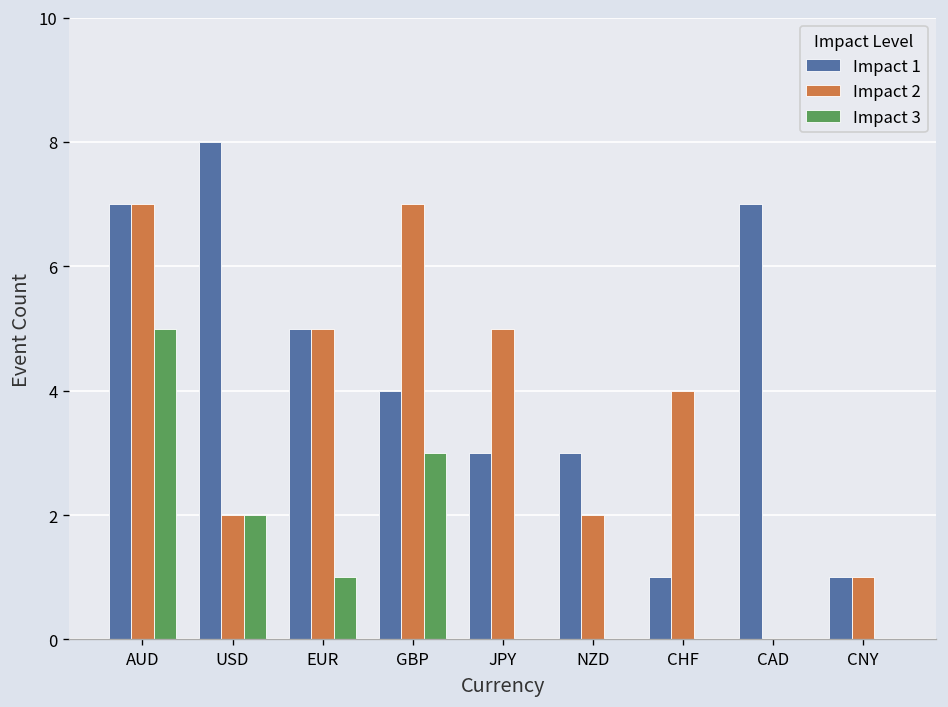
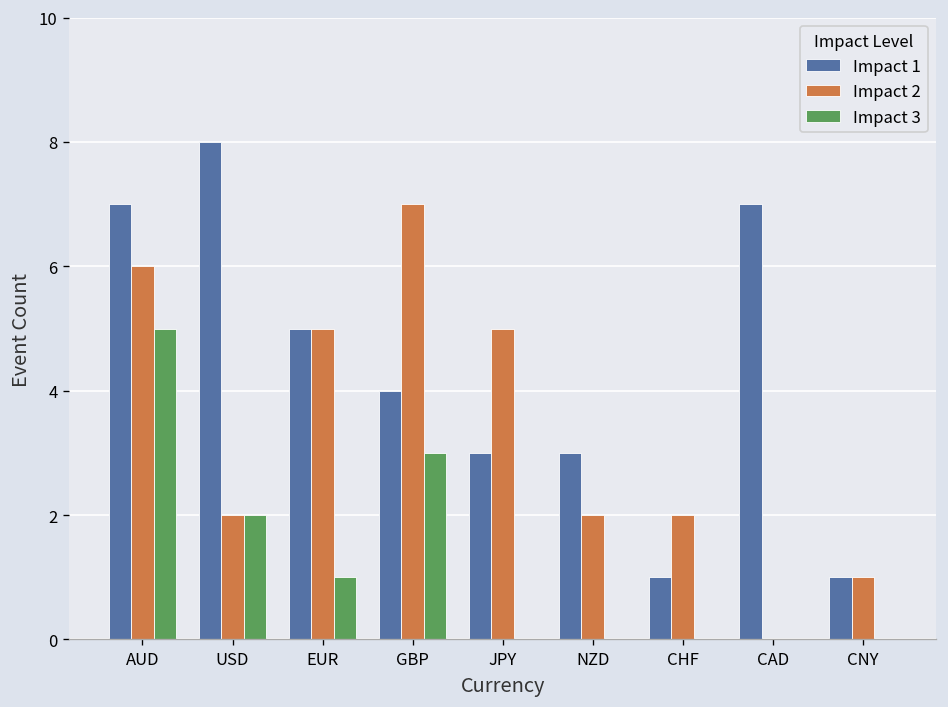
Impact 2, AUD: 7 -> 6
Impact 2, CHF: 4 -> 2
